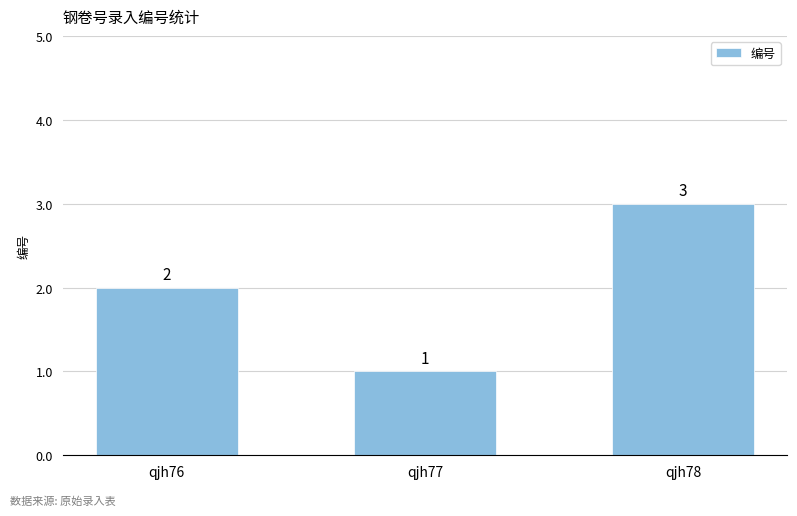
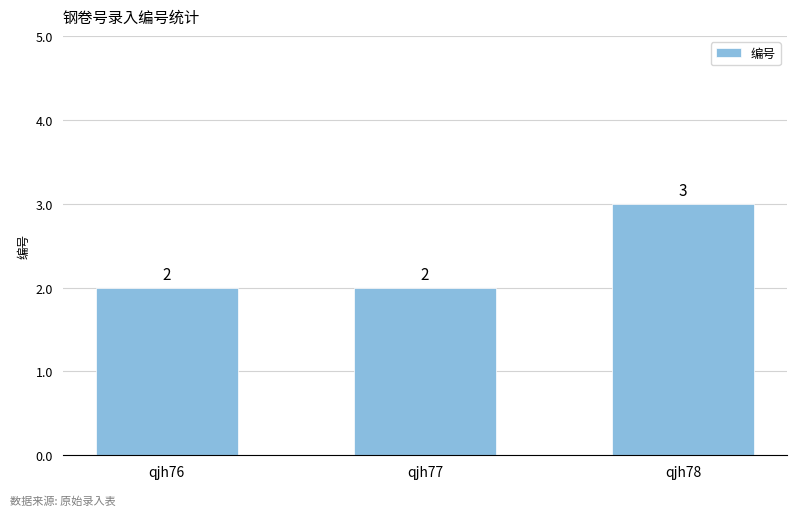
qjh77: 1 -> 2
